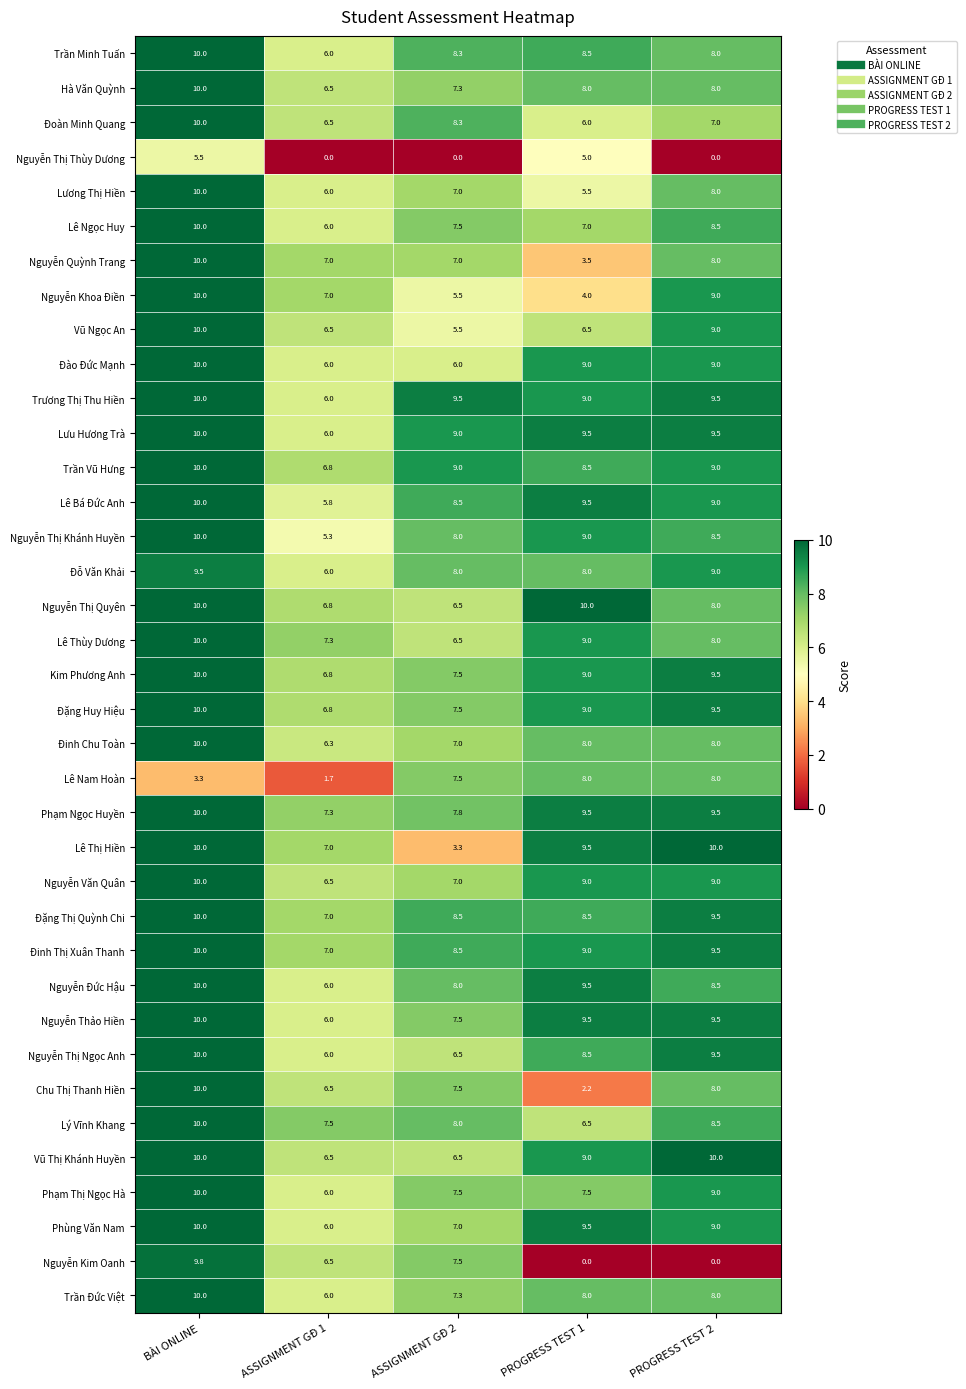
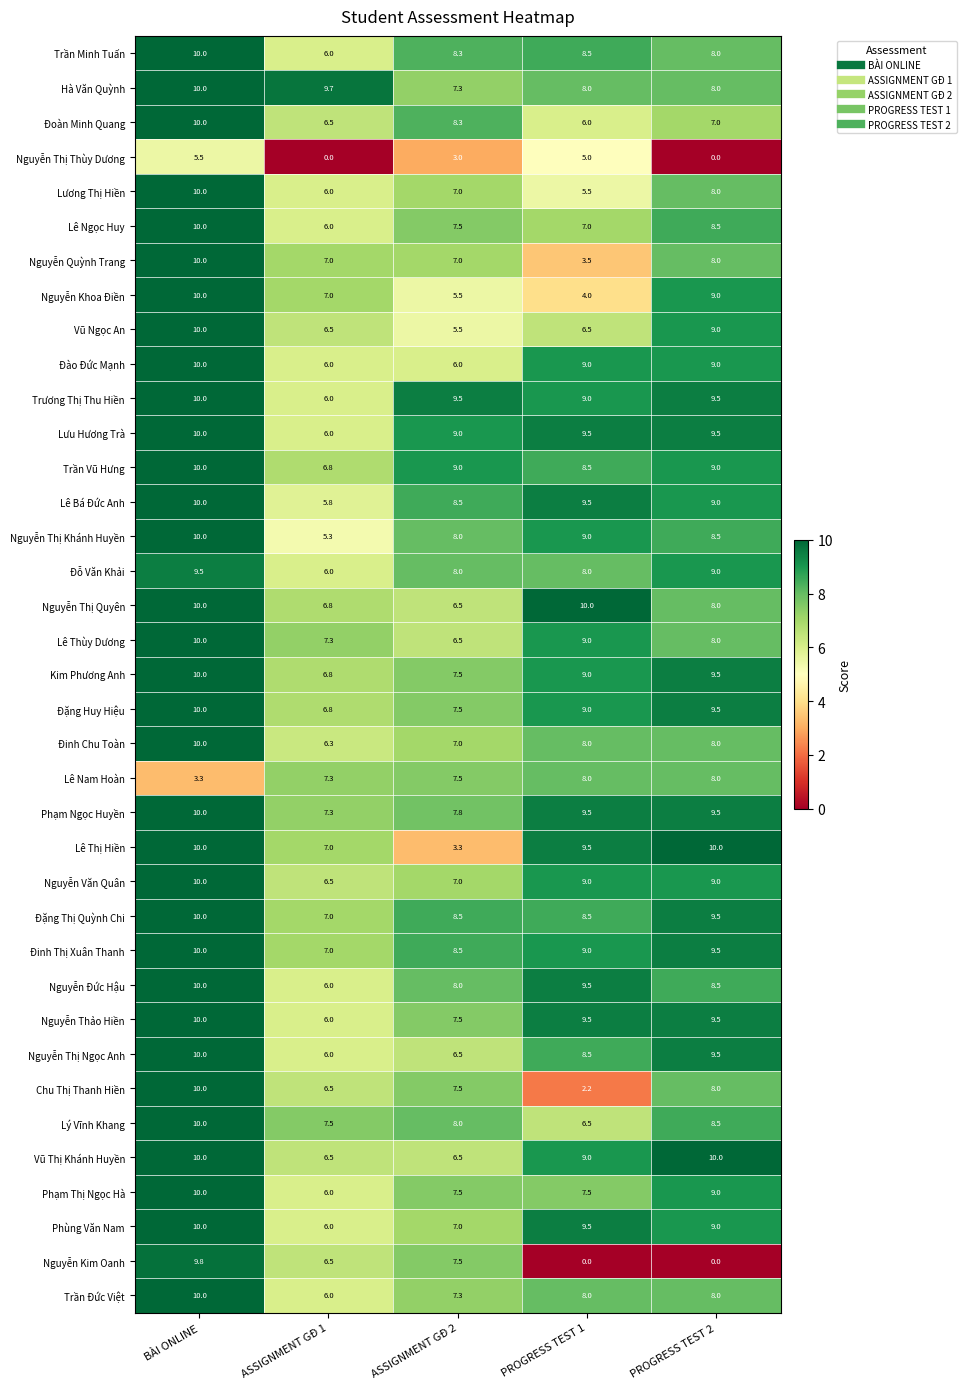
Hà Văn Quỳnh, ASSIGNMENT GĐ 1: 6.5 -> 9.7
Nguyễn Thị Thùy Dương, ASSIGNMENT GĐ 2: 0.0 -> 3.0
Lê Nam Hoàn, ASSIGNMENT GĐ 1: 1.7 -> 7.3
